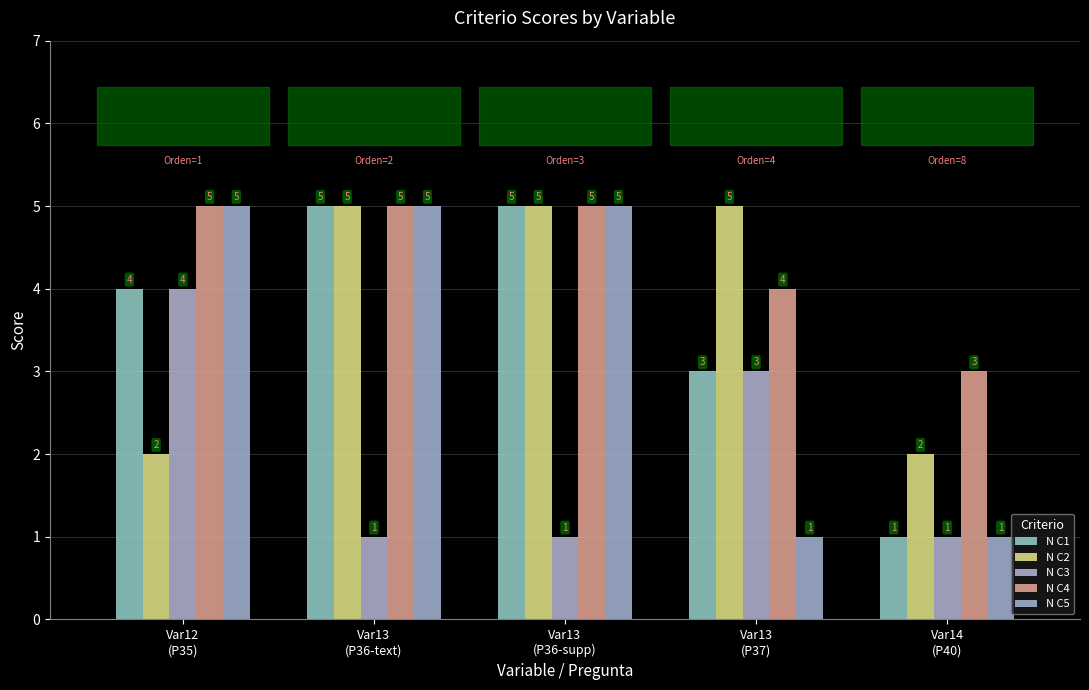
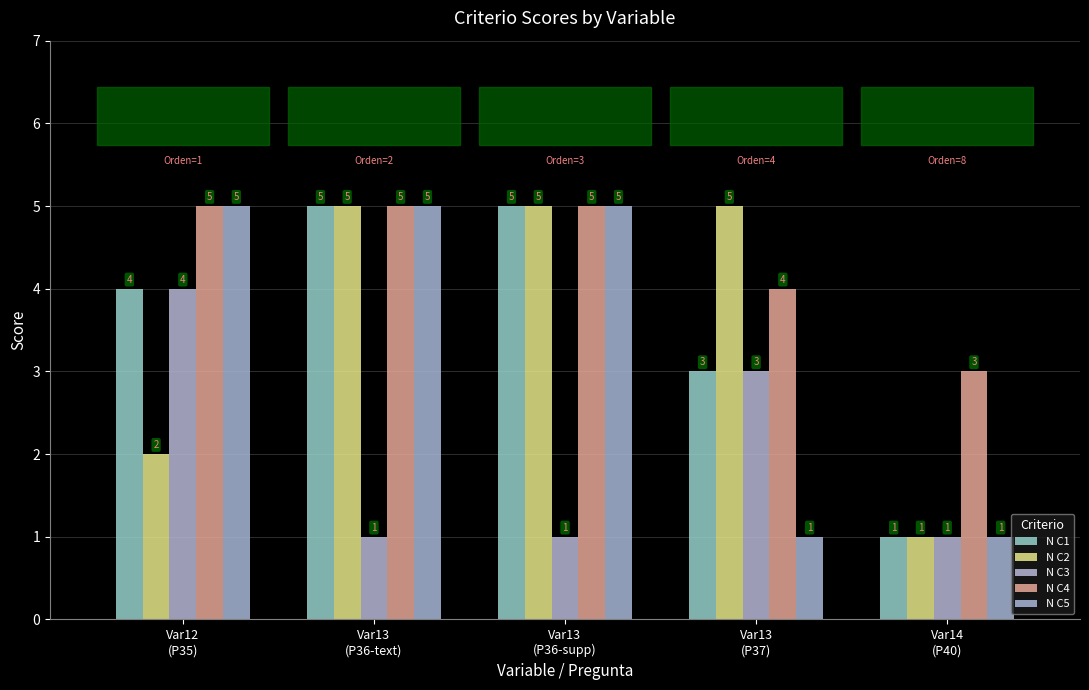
N C2, Var14 (P40): 2 -> 1
